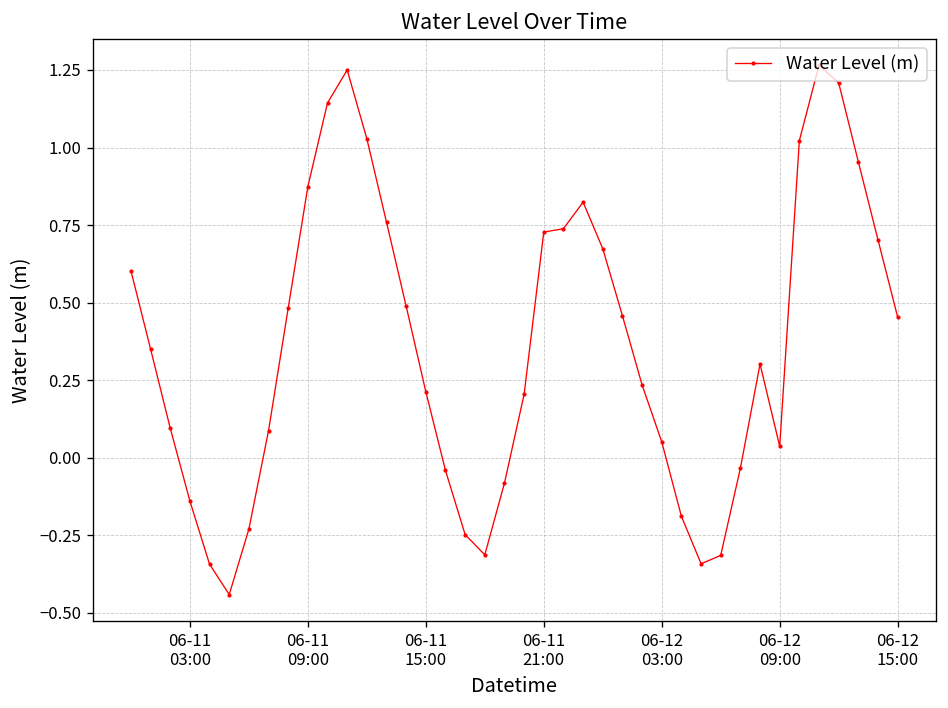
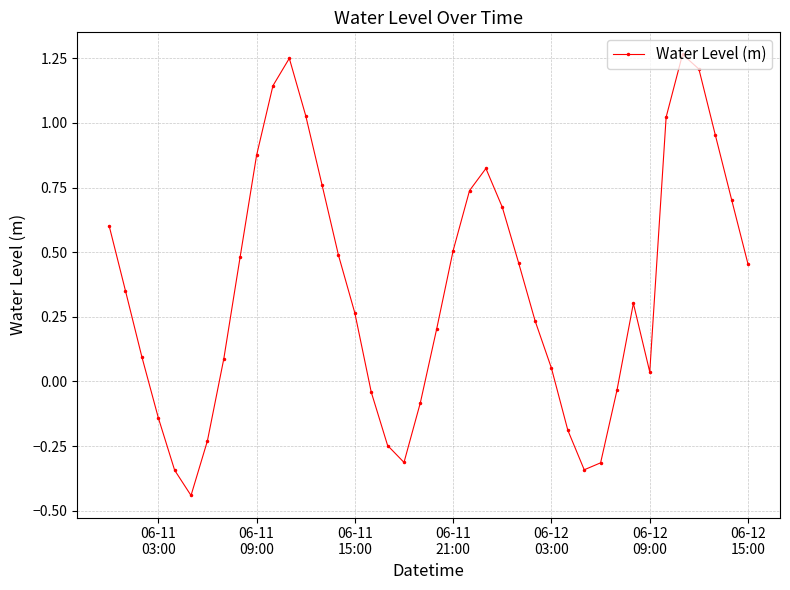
06-11 15:00: 0.21 -> 0.26
06-11 21:00: 0.73 -> 0.51
